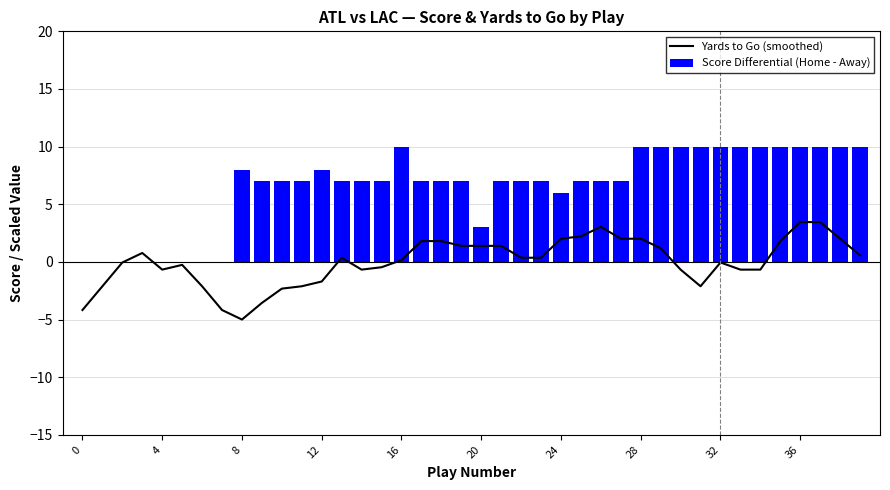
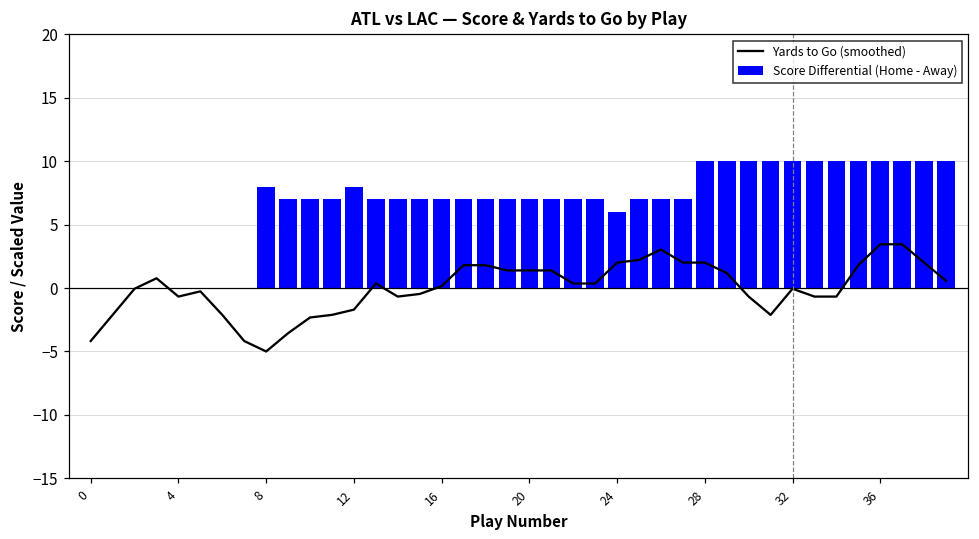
Score Differential (Home - Away), 16: 10 -> 7
Score Differential (Home - Away), 20: 3 -> 7
